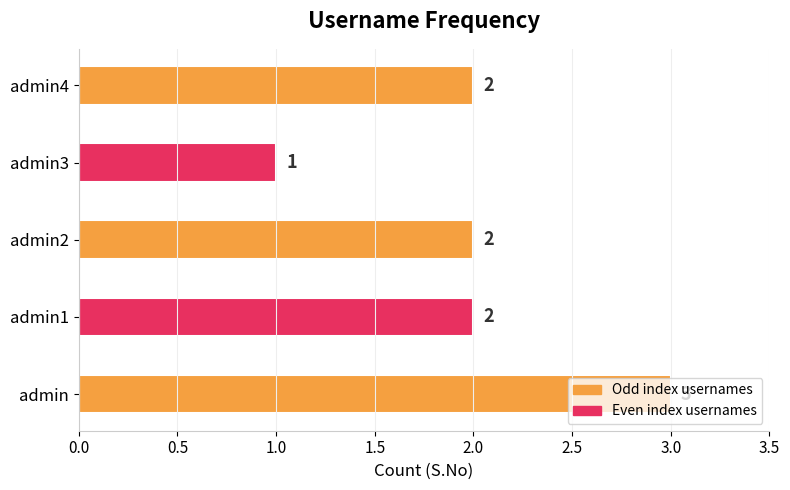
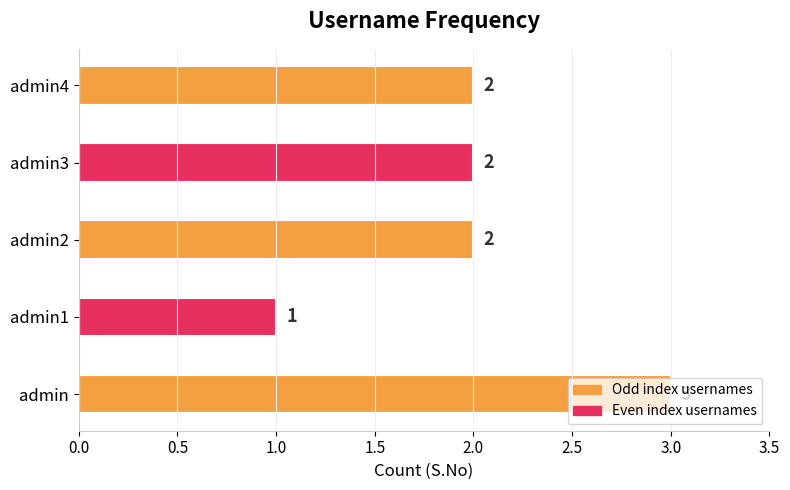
admin3: 1 -> 2
admin1: 2 -> 1
